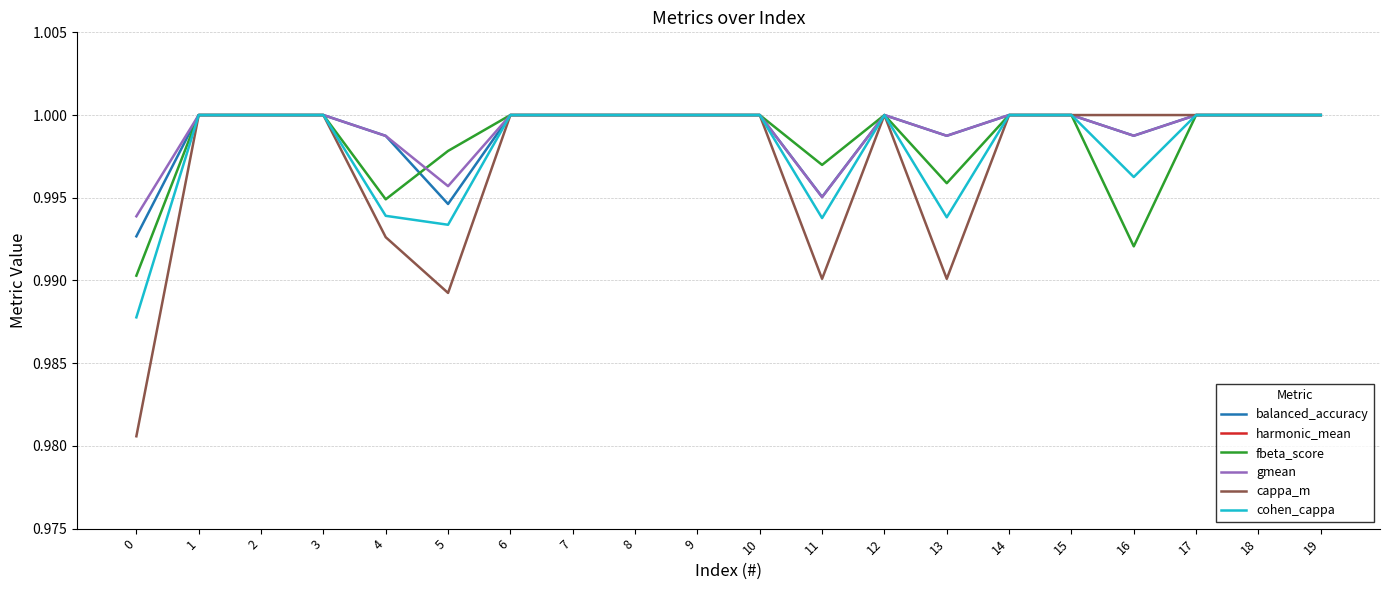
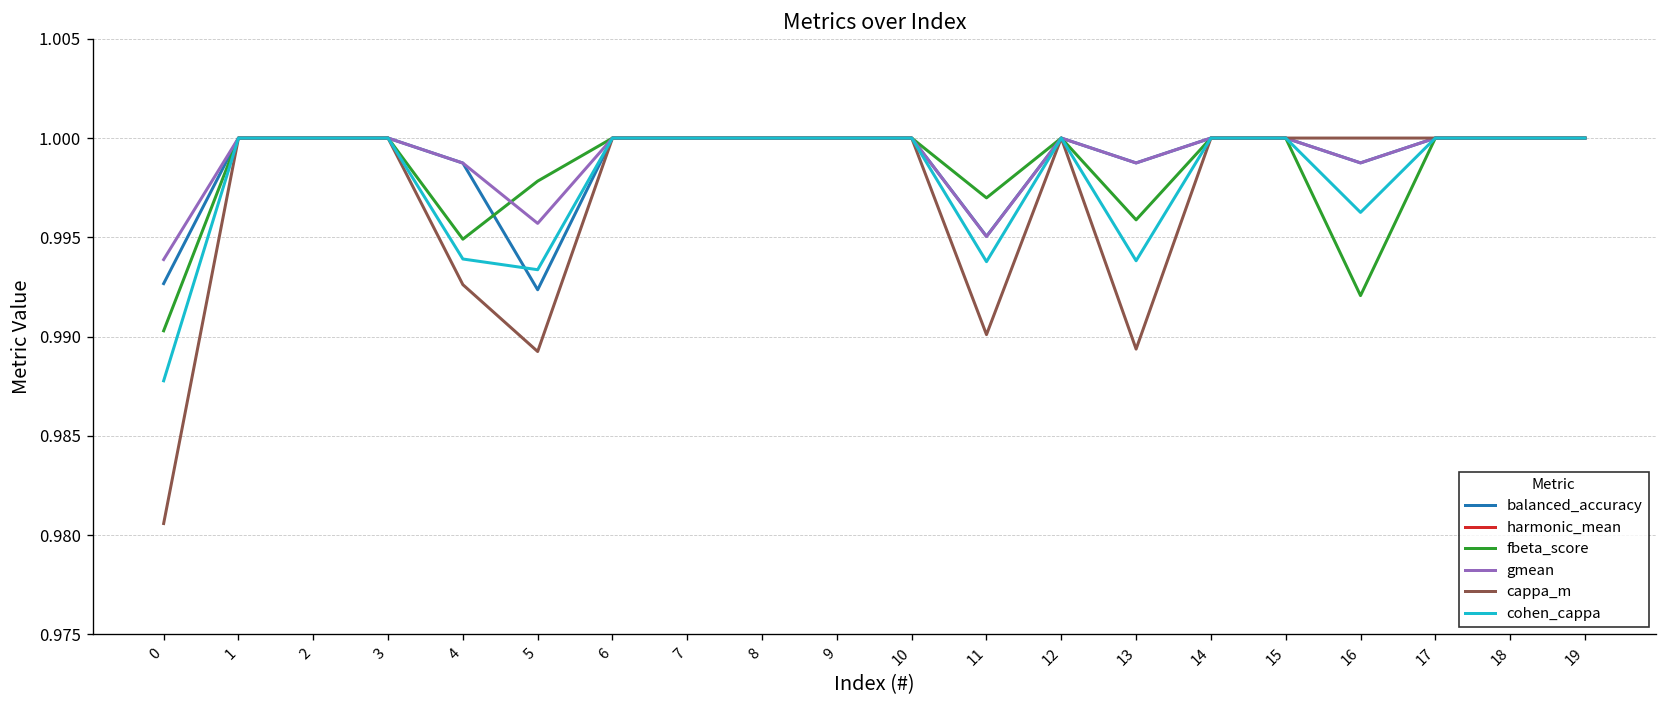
balanced_accuracy, 5: 0.9946 -> 0.9924
cappa_m, 13: 0.9901 -> 0.9894
